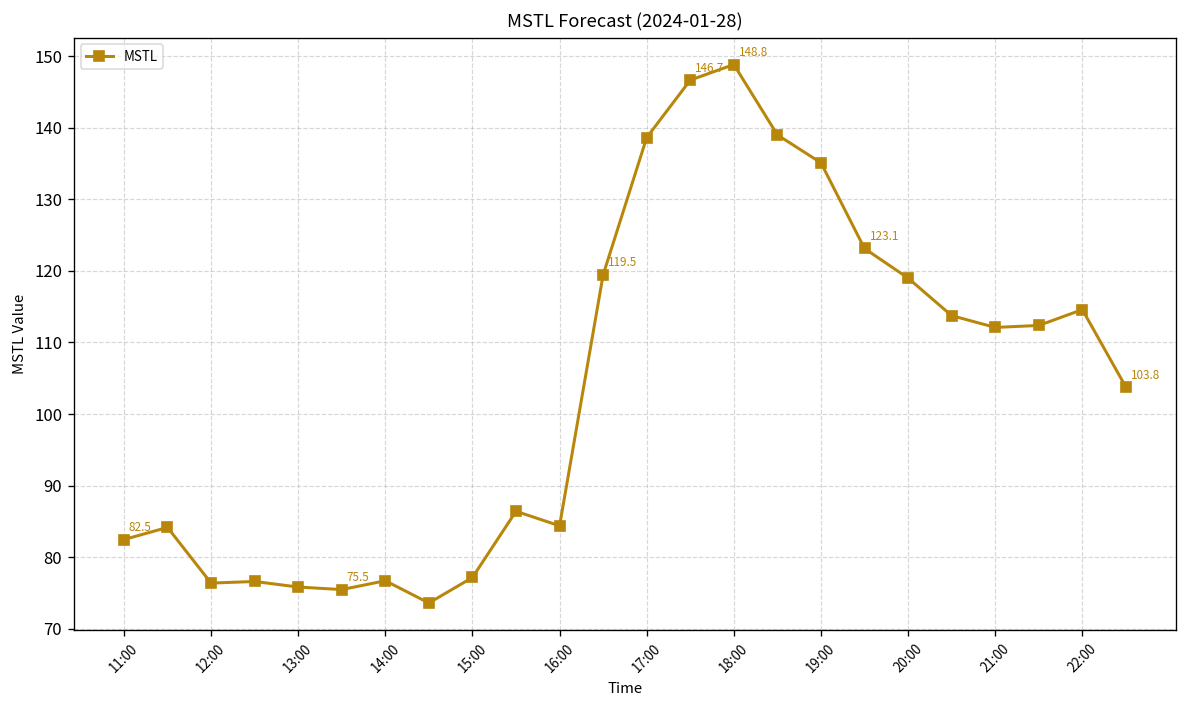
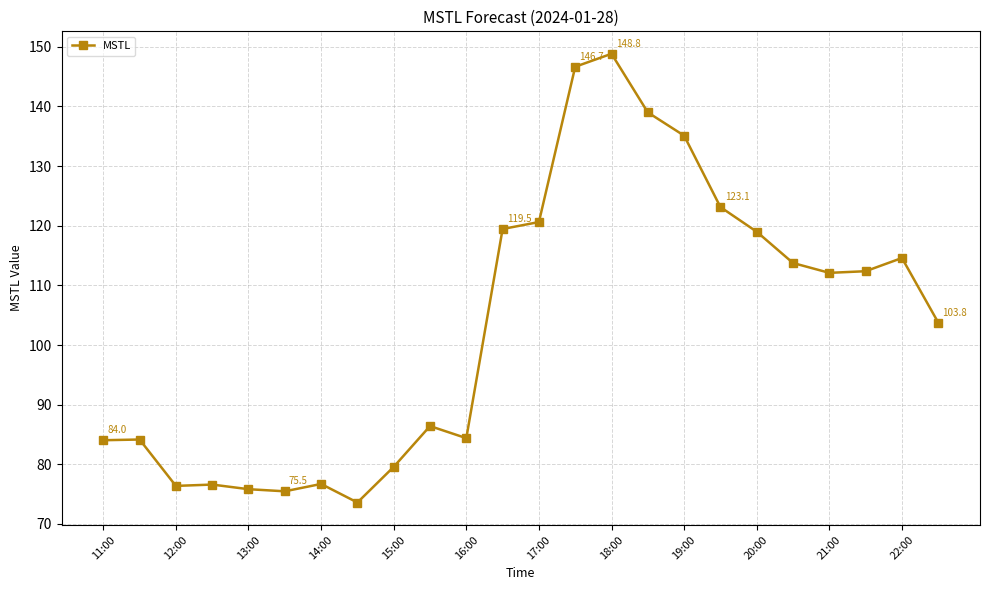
11:00: 82.5 -> 84.0
15:00: 77 -> 80
17:00: 139 -> 121
